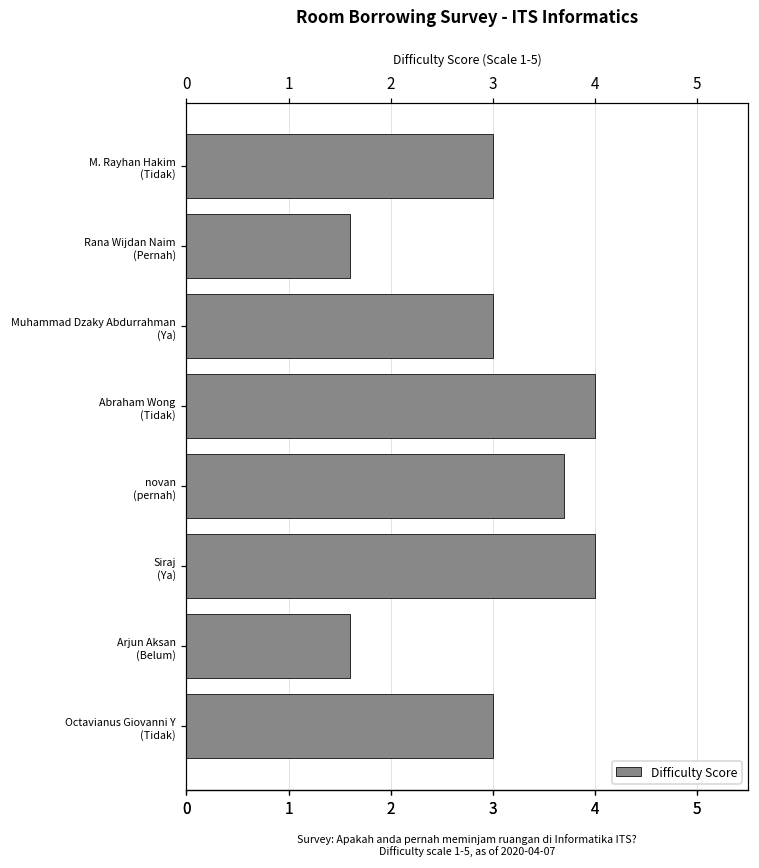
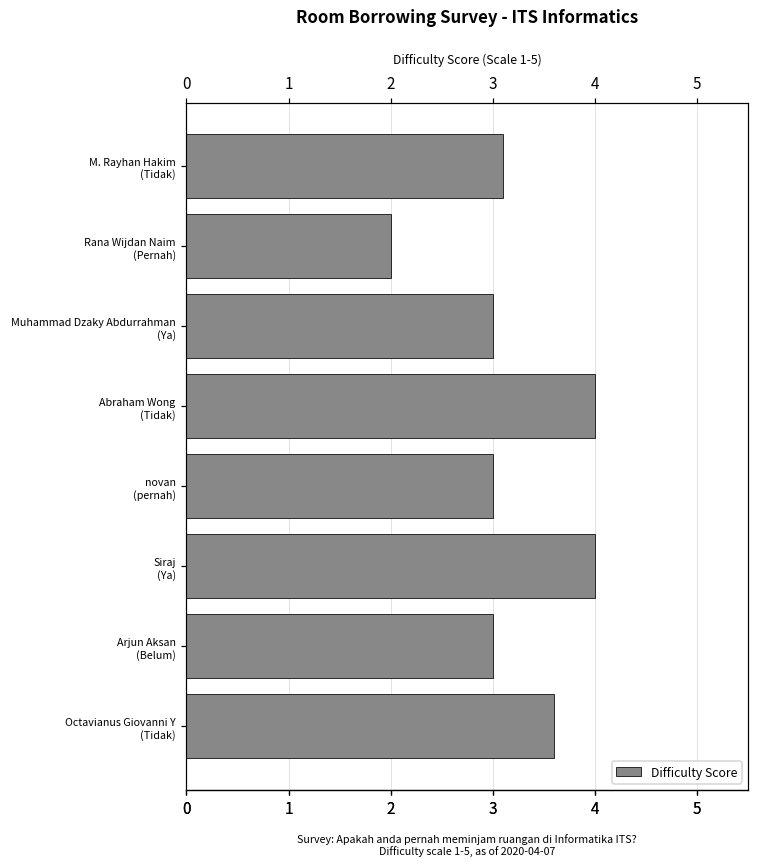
M. Rayhan Hakim (Tidak): 3.0 -> 3.1
Rana Wijdan Naim (Pernah): 1.6 -> 2.0
novan (pernah): 3.7 -> 3.0
Arjun Aksan (Belum): 1.6 -> 3.0
Octavianus Giovanni Y (Tidak): 3.0 -> 3.6
